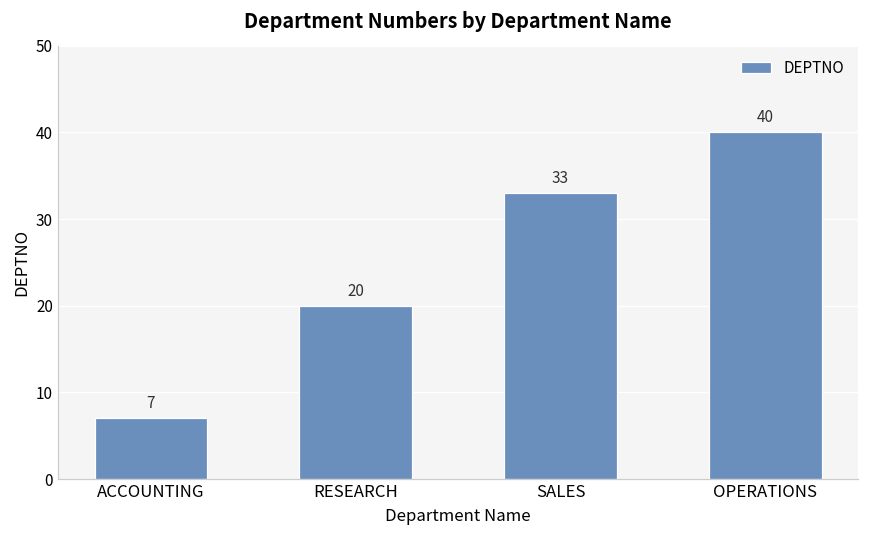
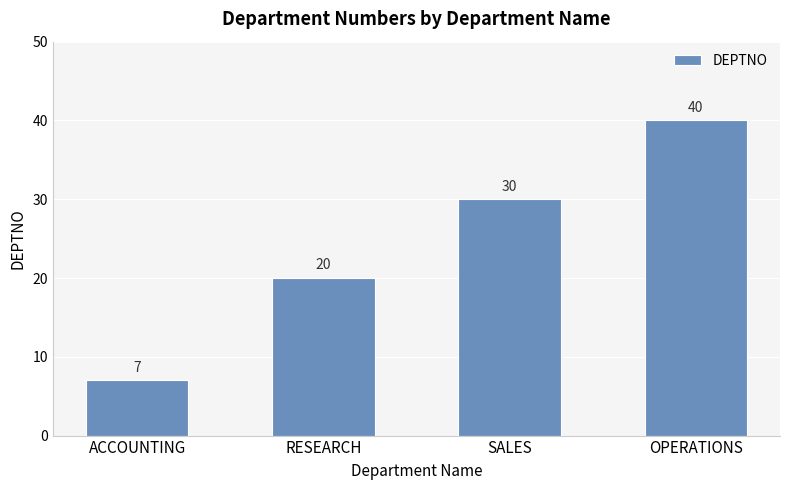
SALES: 33 -> 30
